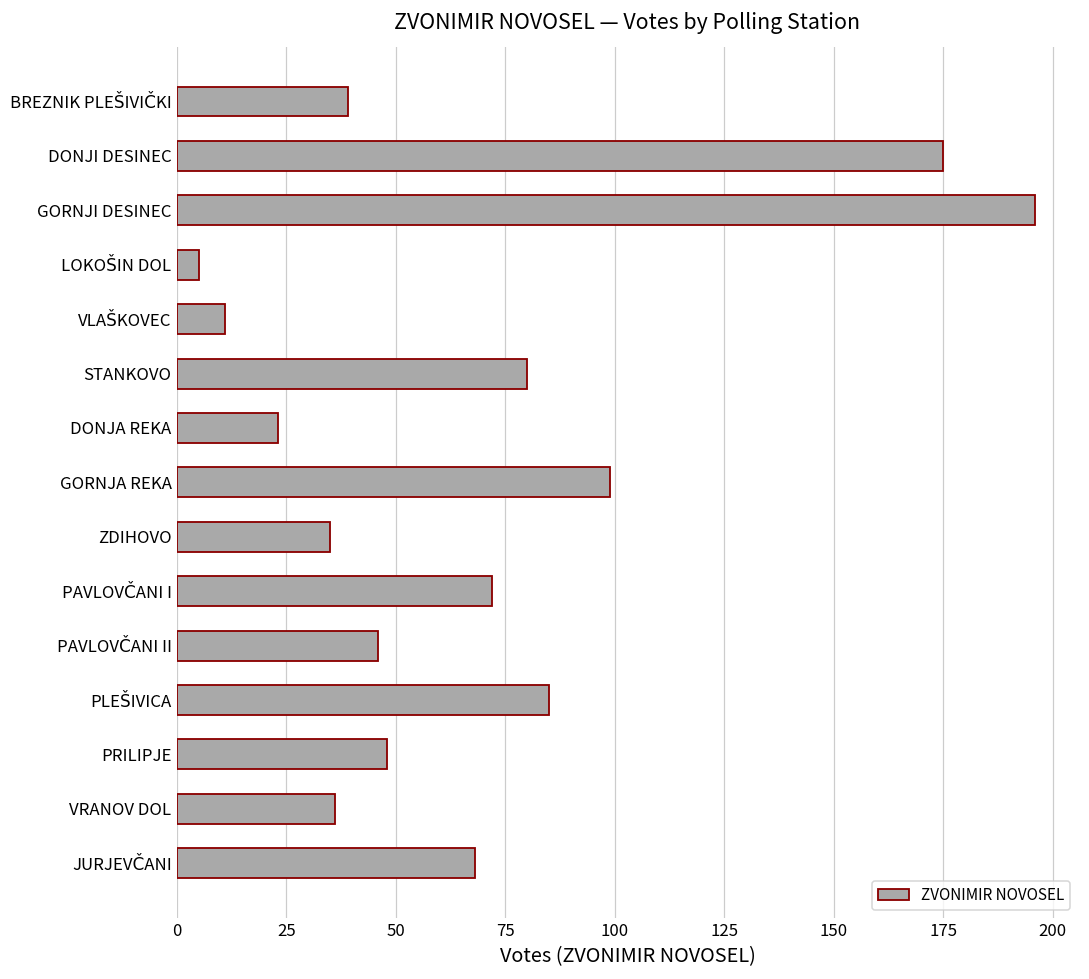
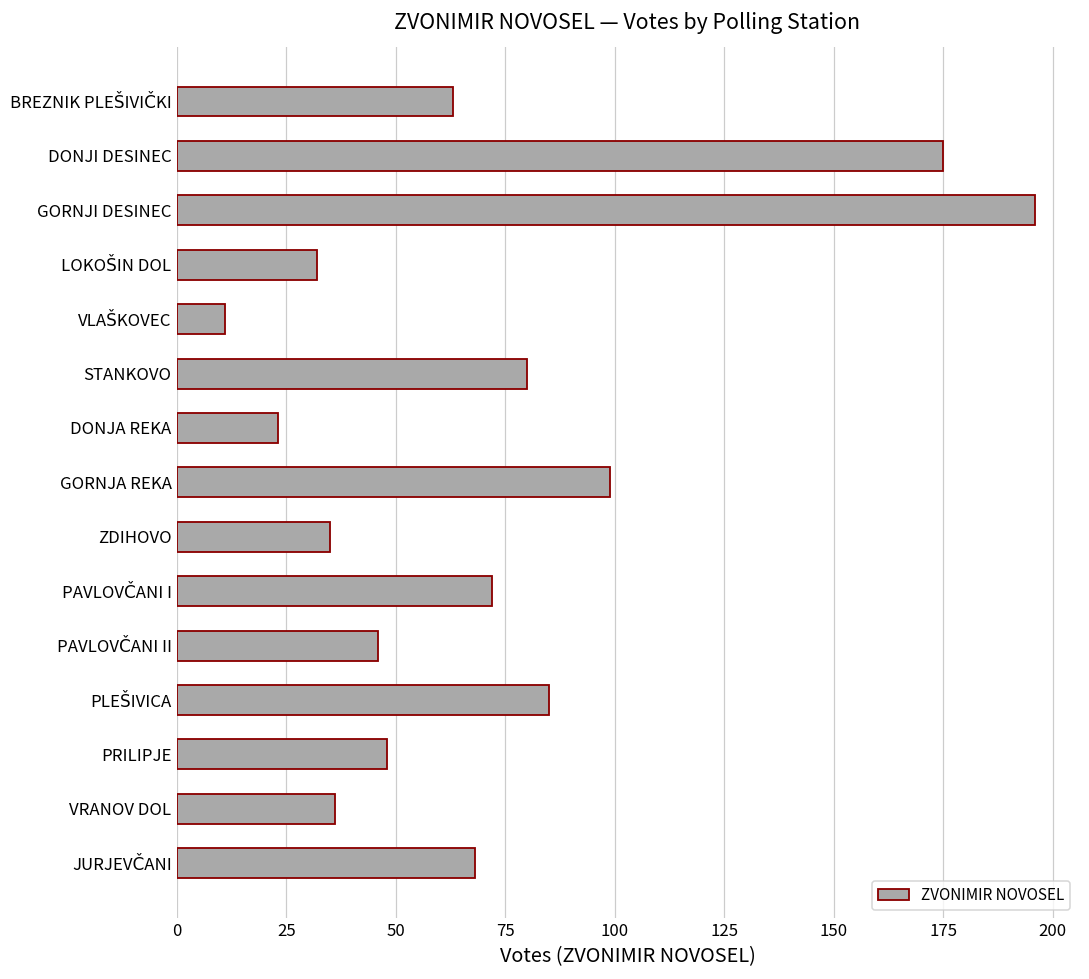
BREZNIK PLEŠIVIČKI: 39 -> 63
LOKOŠIN DOL: 5 -> 32
